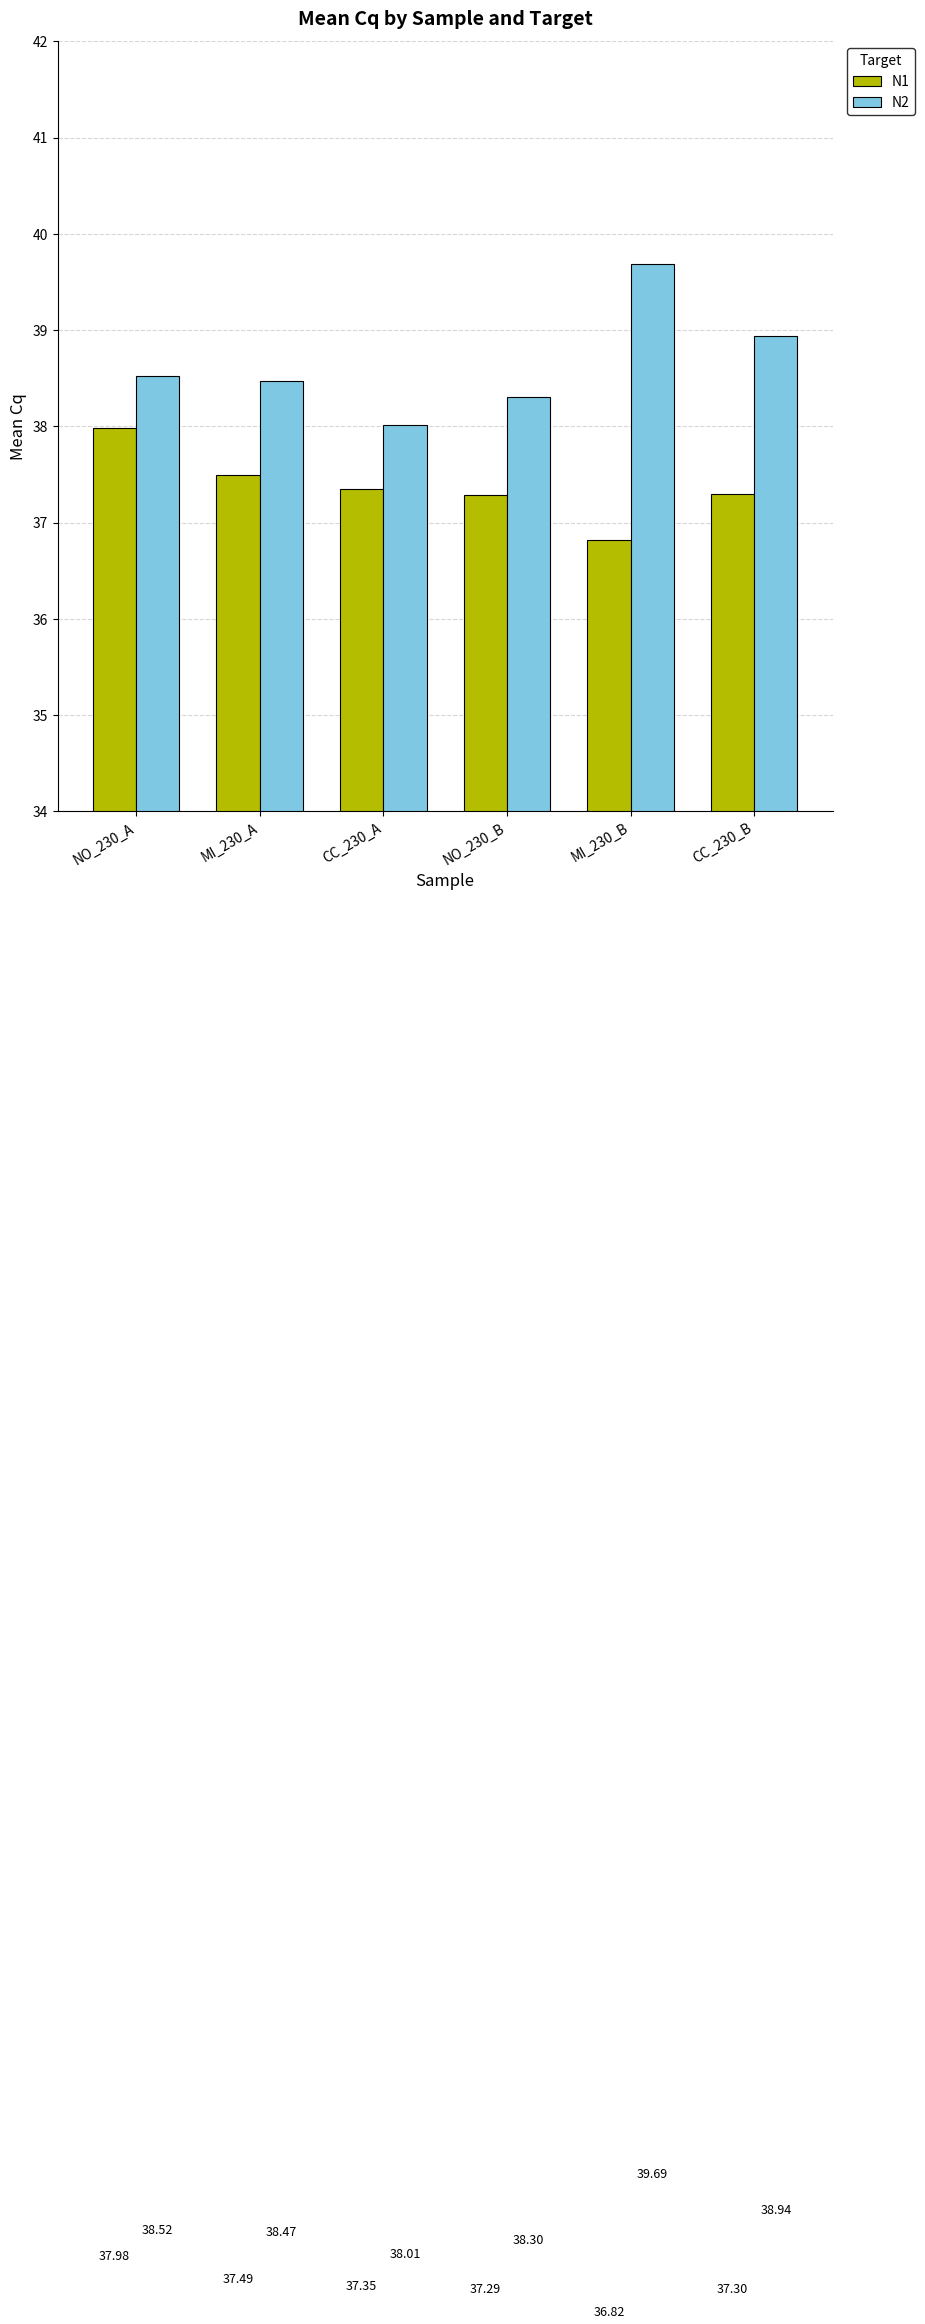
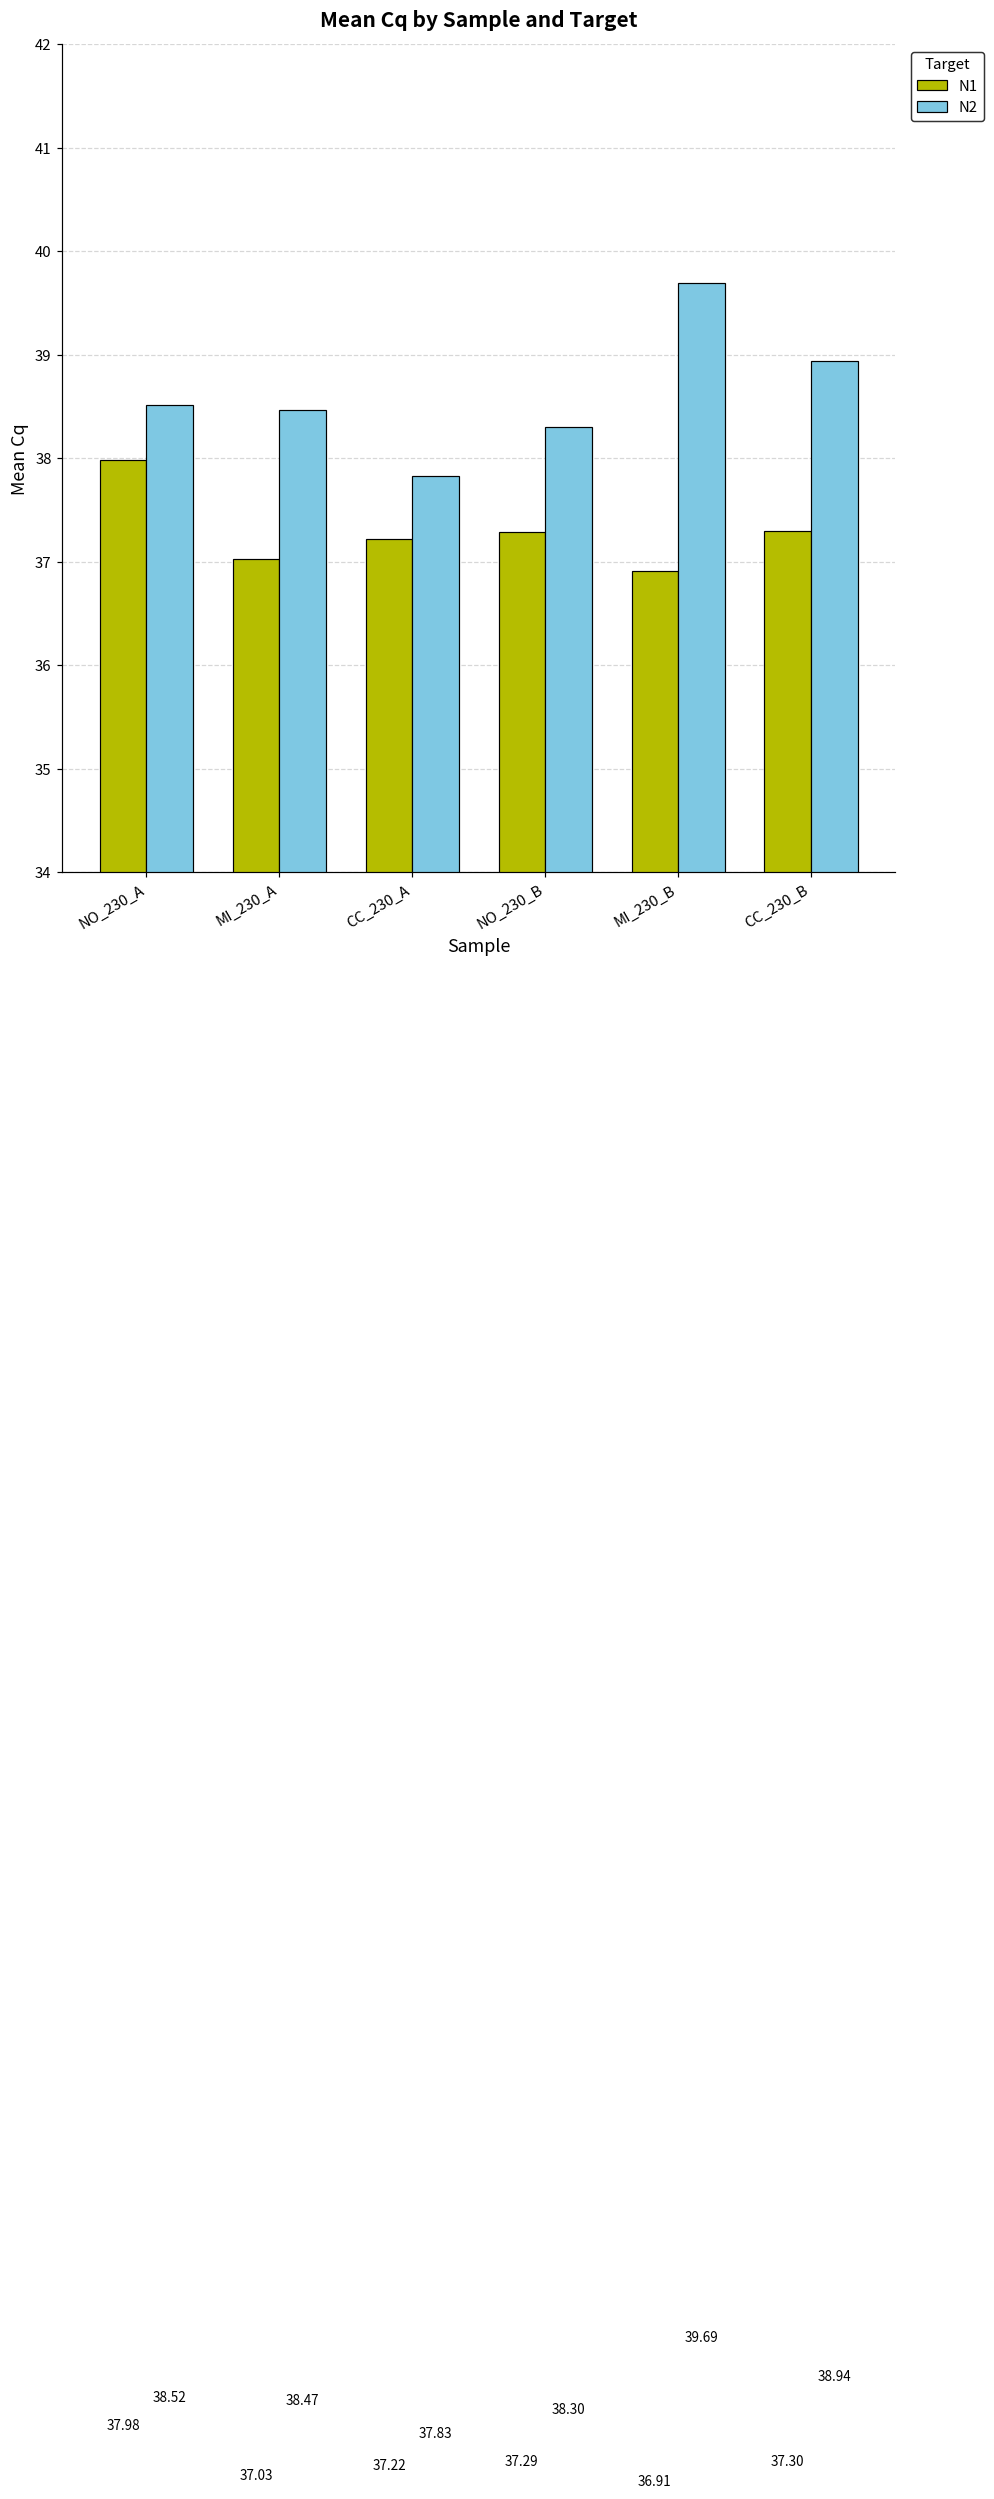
N1, MI_230_A: 37.49 -> 37.03
N1, CC_230_A: 37.35 -> 37.22
N2, CC_230_A: 38.01 -> 37.83
N1, MI_230_B: 36.82 -> 36.91
